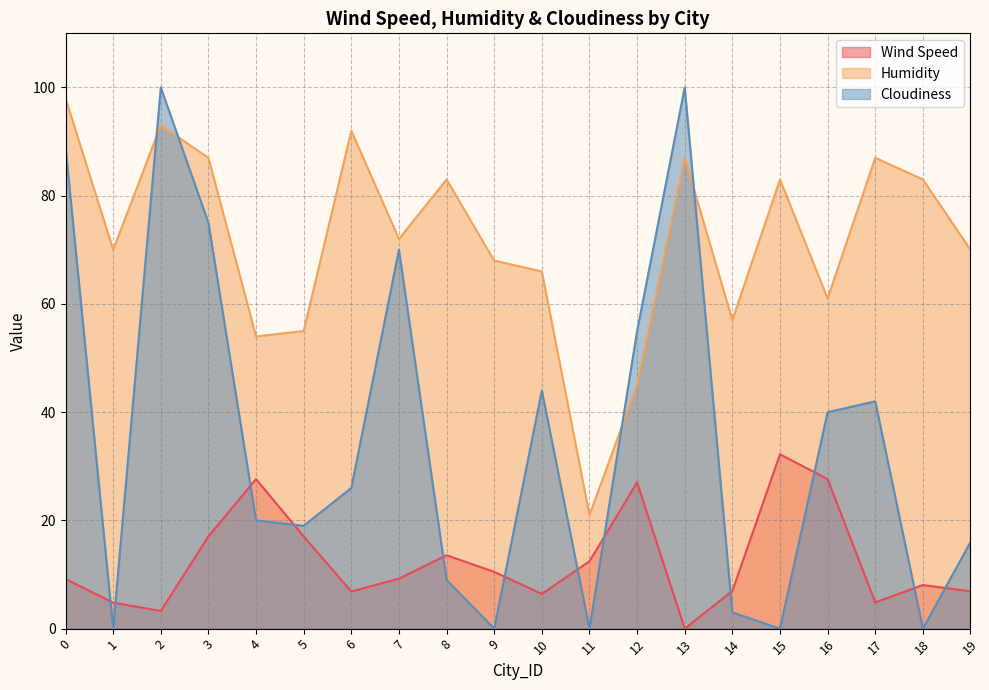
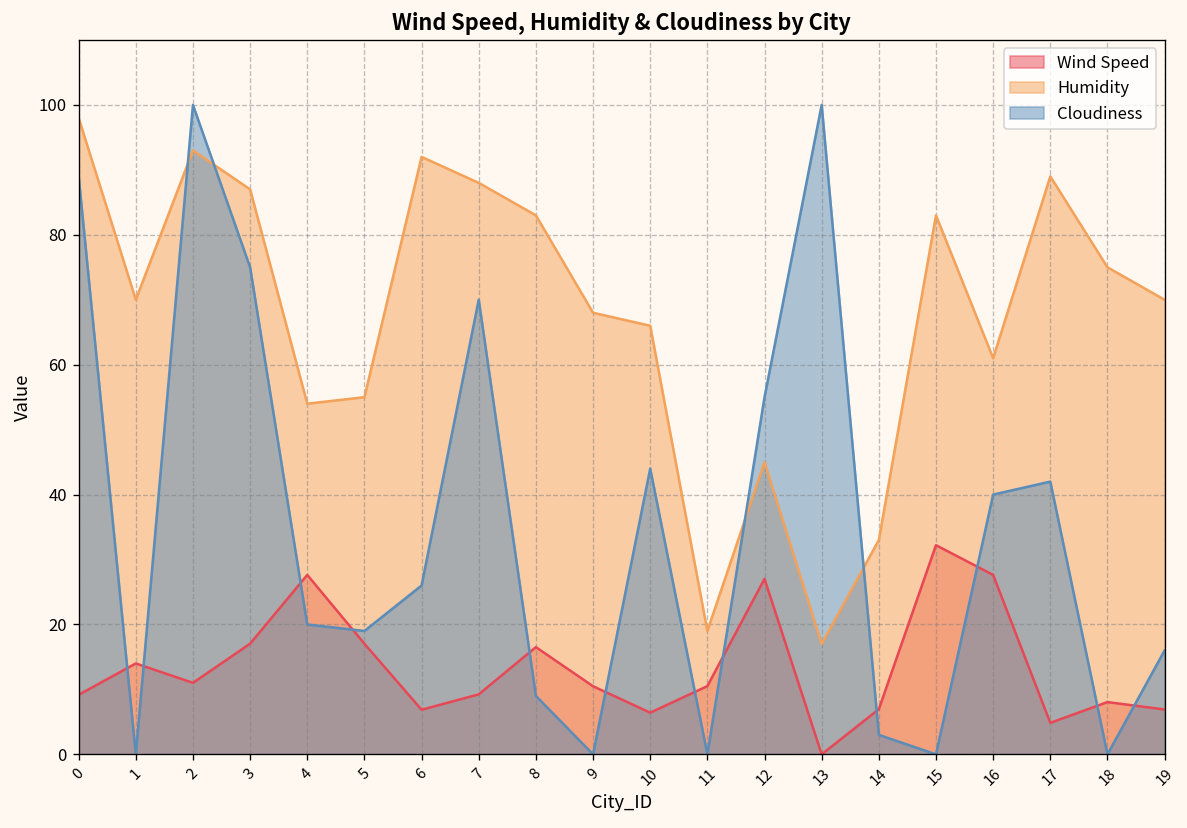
Wind Speed, 1: 5 -> 14
Wind Speed, 2: 3 -> 11
Humidity, 7: 72 -> 88
Wind Speed, 8: 14 -> 17
Wind Speed, 11: 12 -> 11
Humidity, 11: 21 -> 19
Humidity, 13: 87 -> 17
Humidity, 14: 57 -> 33
Humidity, 17: 87 -> 89
Humidity, 18: 83 -> 75
